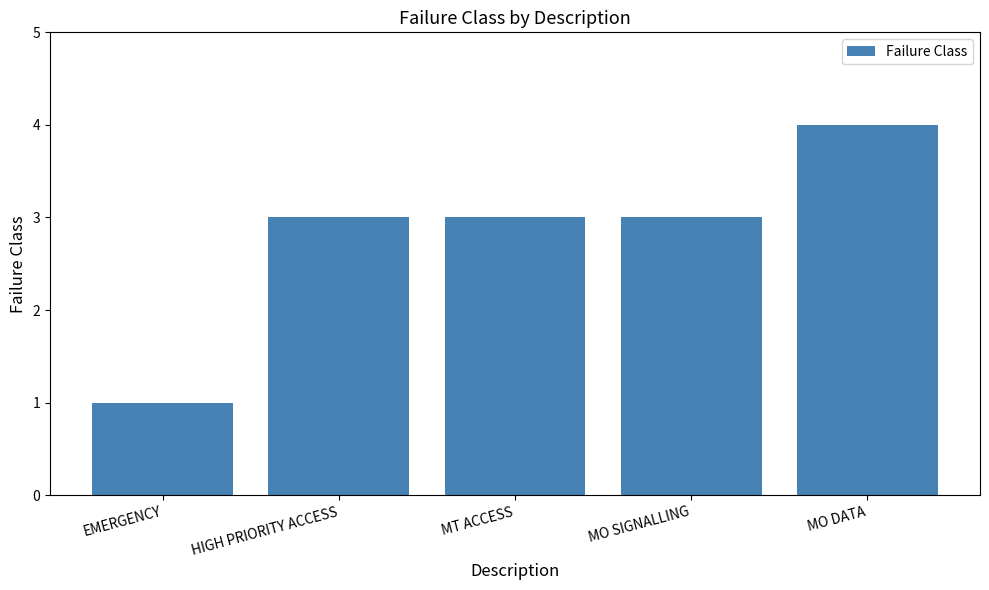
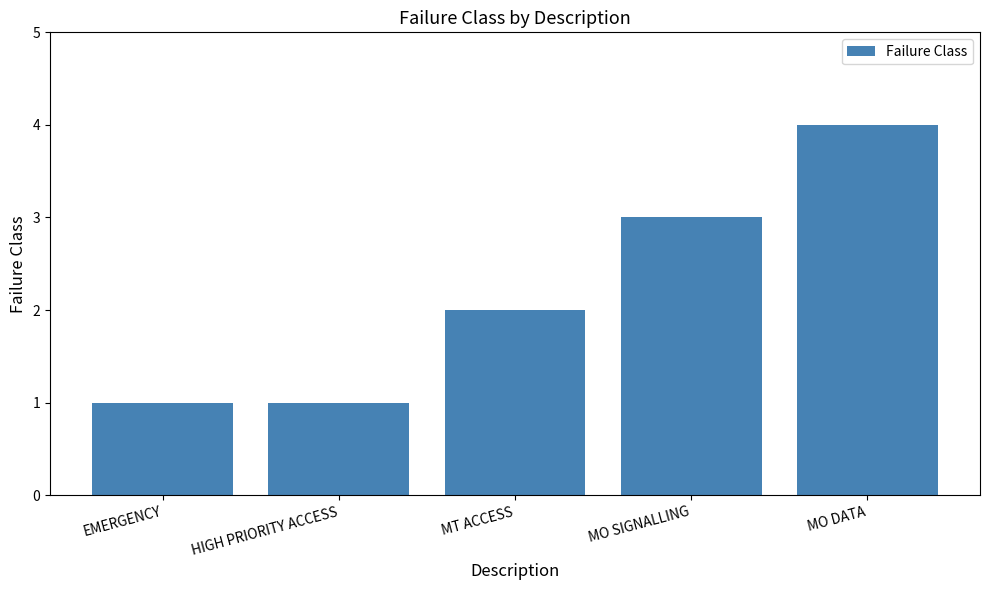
HIGH PRIORITY ACCESS: 3 -> 1
MT ACCESS: 3 -> 2
